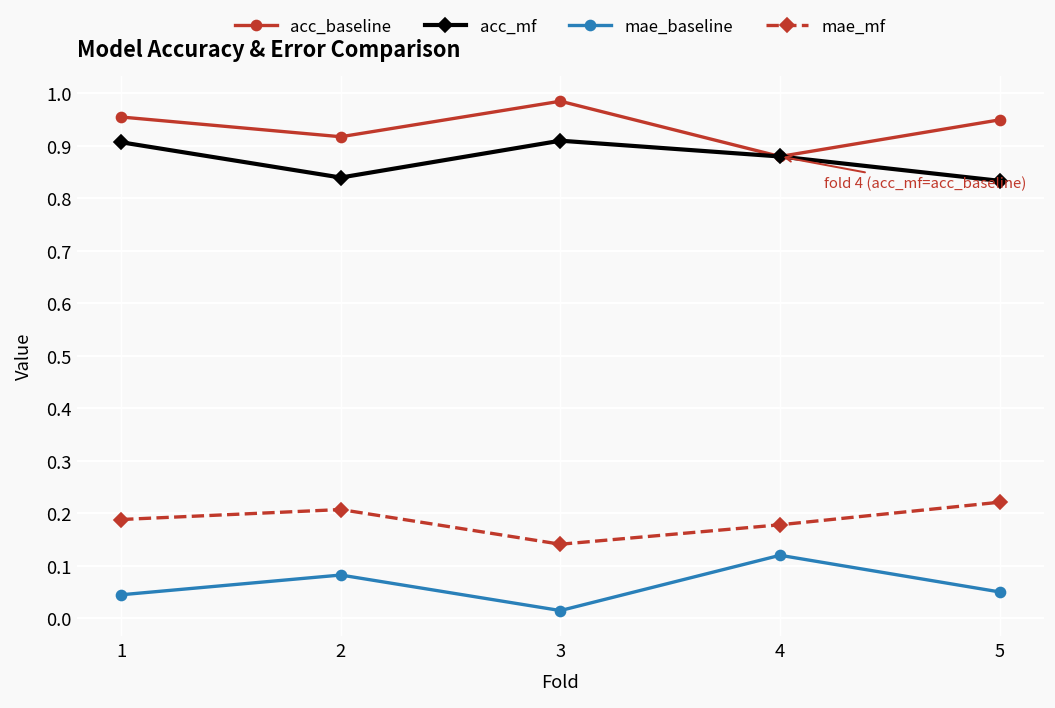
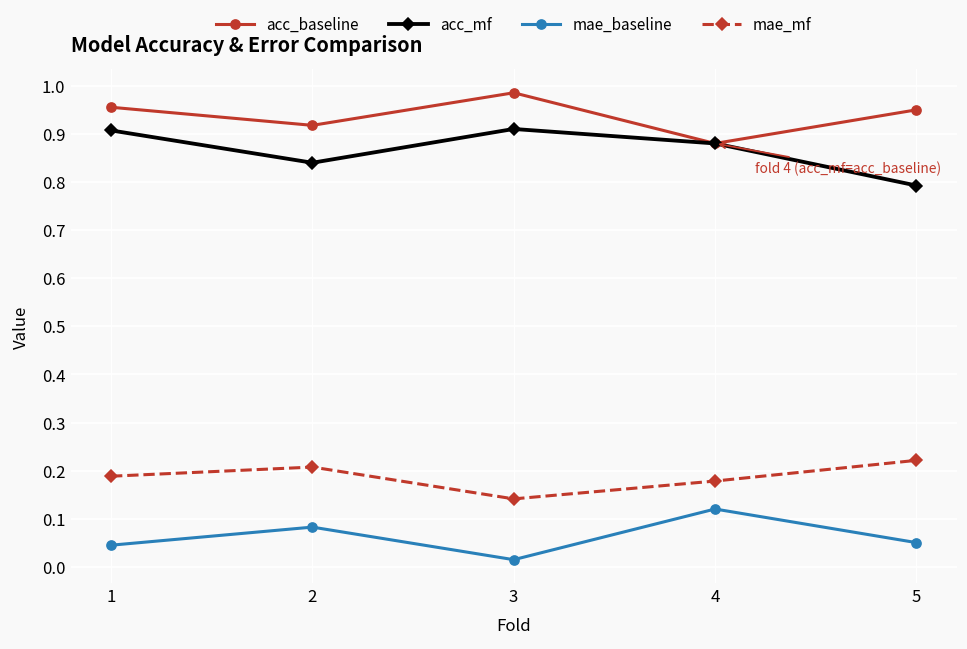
acc_mf, 5: 0.83 -> 0.79
